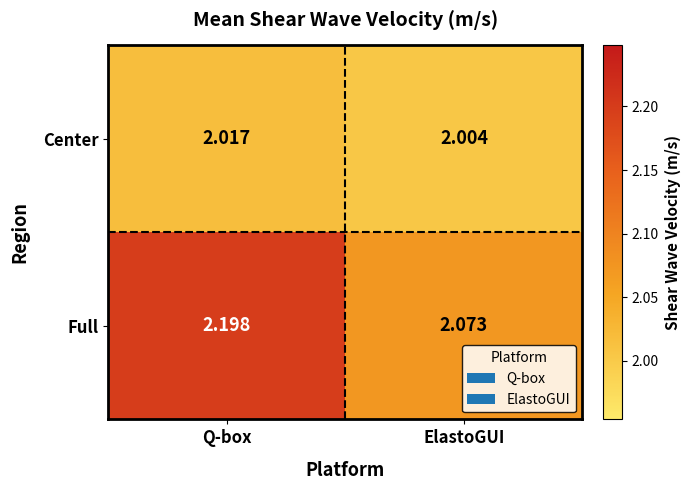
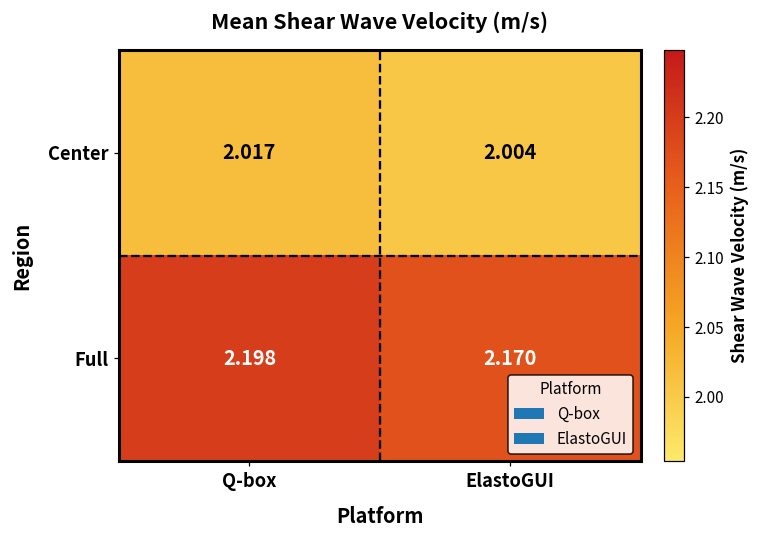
Full, ElastoGUI: 2.073 -> 2.170
